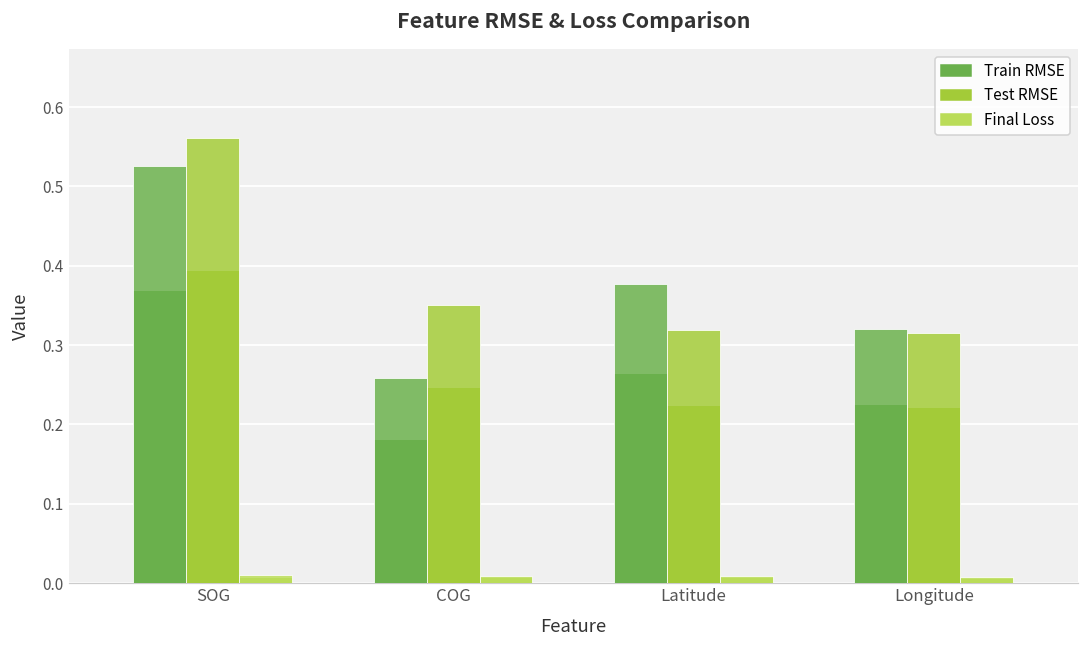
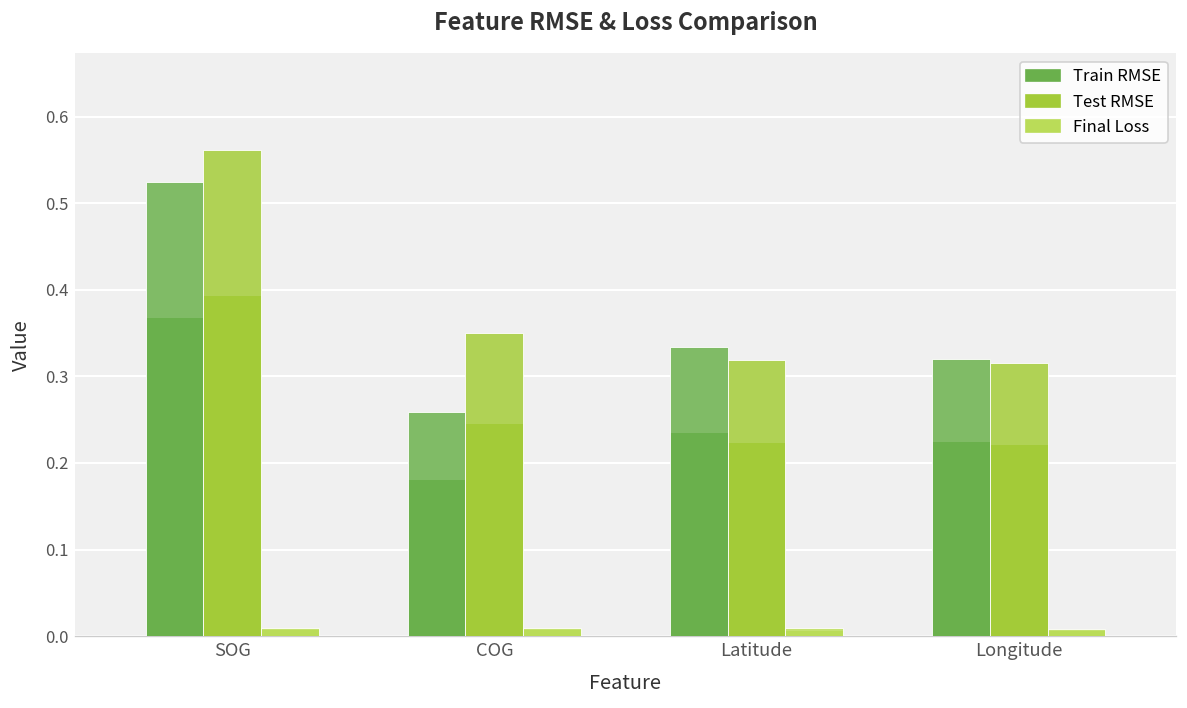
Train RMSE, Latitude: 0.38 -> 0.33
